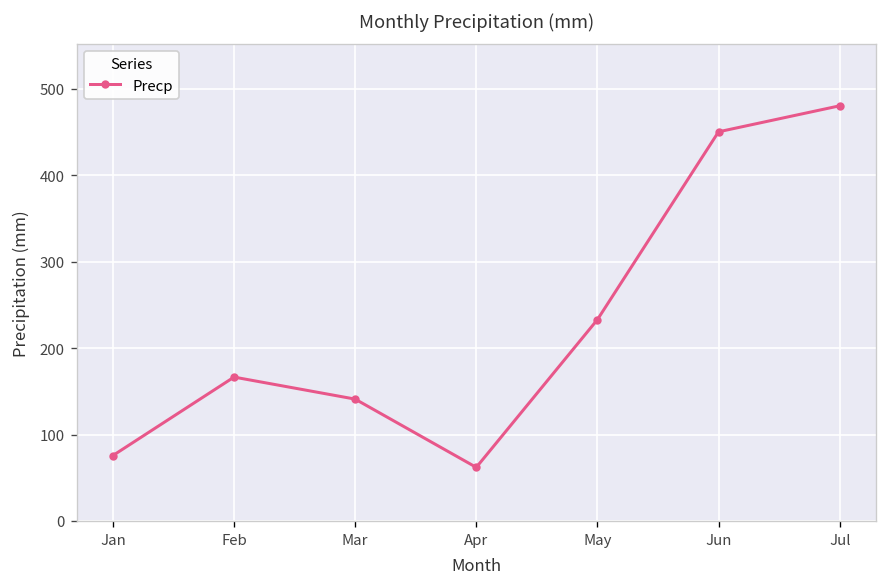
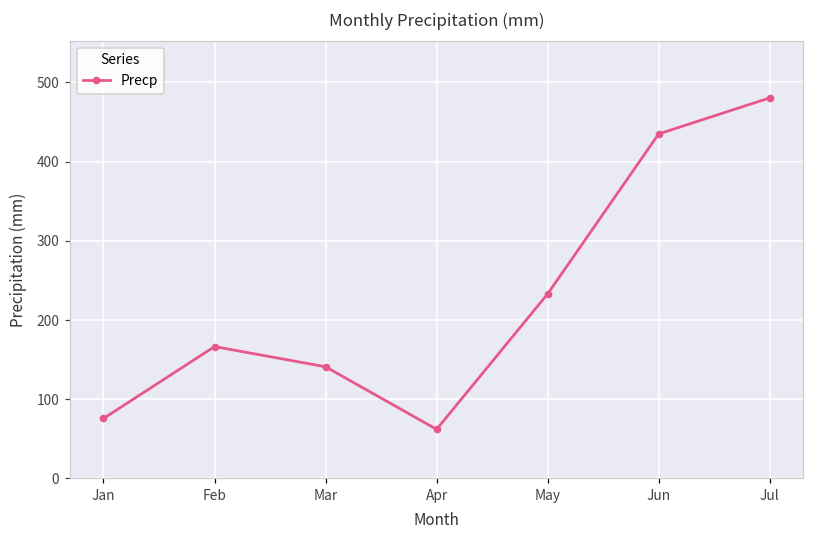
Jun: 450 -> 440
